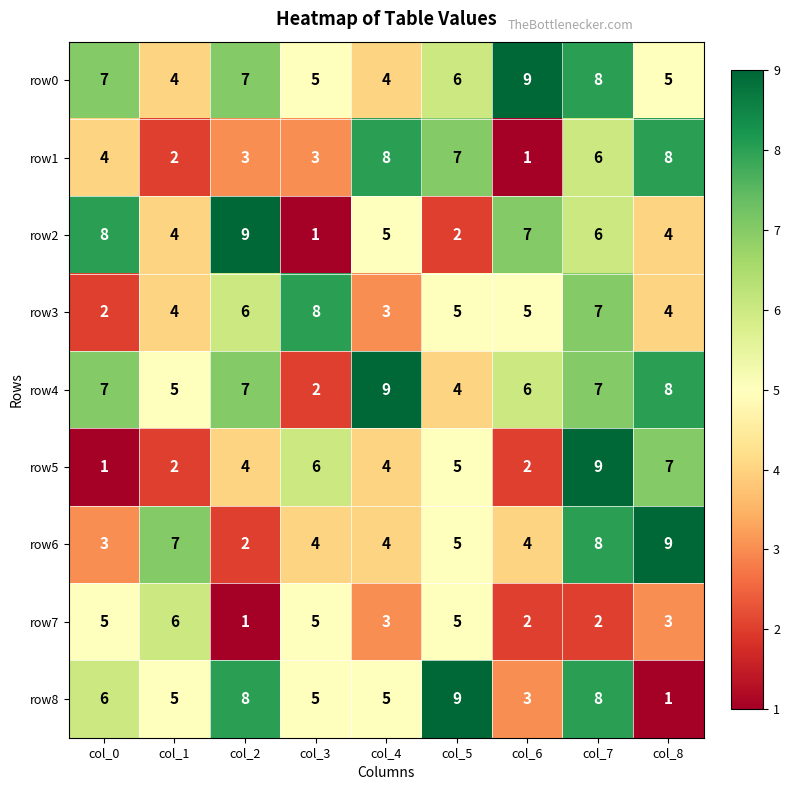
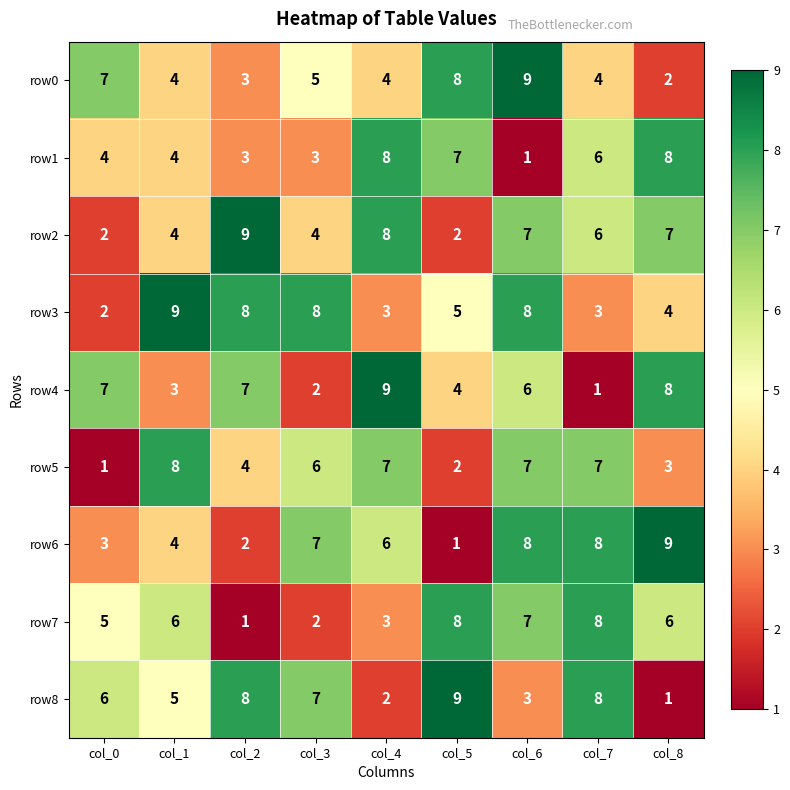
row0, col_2: 7 -> 3
row0, col_5: 6 -> 8
row0, col_7: 8 -> 4
row0, col_8: 5 -> 2
row1, col_1: 2 -> 4
row2, col_0: 8 -> 2
row2, col_3: 1 -> 4
row2, col_4: 5 -> 8
row2, col_8: 4 -> 7
row3, col_1: 4 -> 9
row3, col_2: 6 -> 8
row3, col_6: 5 -> 8
row3, col_7: 7 -> 3
row4, col_1: 5 -> 3
row4, col_7: 7 -> 1
row5, col_1: 2 -> 8
row5, col_4: 4 -> 7
row5, col_5: 5 -> 2
row5, col_6: 2 -> 7
row5, col_7: 9 -> 7
row5, col_8: 7 -> 3
row6, col_1: 7 -> 4
row6, col_3: 4 -> 7
row6, col_4: 4 -> 6
row6, col_5: 5 -> 1
row6, col_6: 4 -> 8
row7, col_3: 5 -> 2
row7, col_5: 5 -> 8
row7, col_6: 2 -> 7
row7, col_7: 2 -> 8
row7, col_8: 3 -> 6
row8, col_3: 5 -> 7
row8, col_4: 5 -> 2
